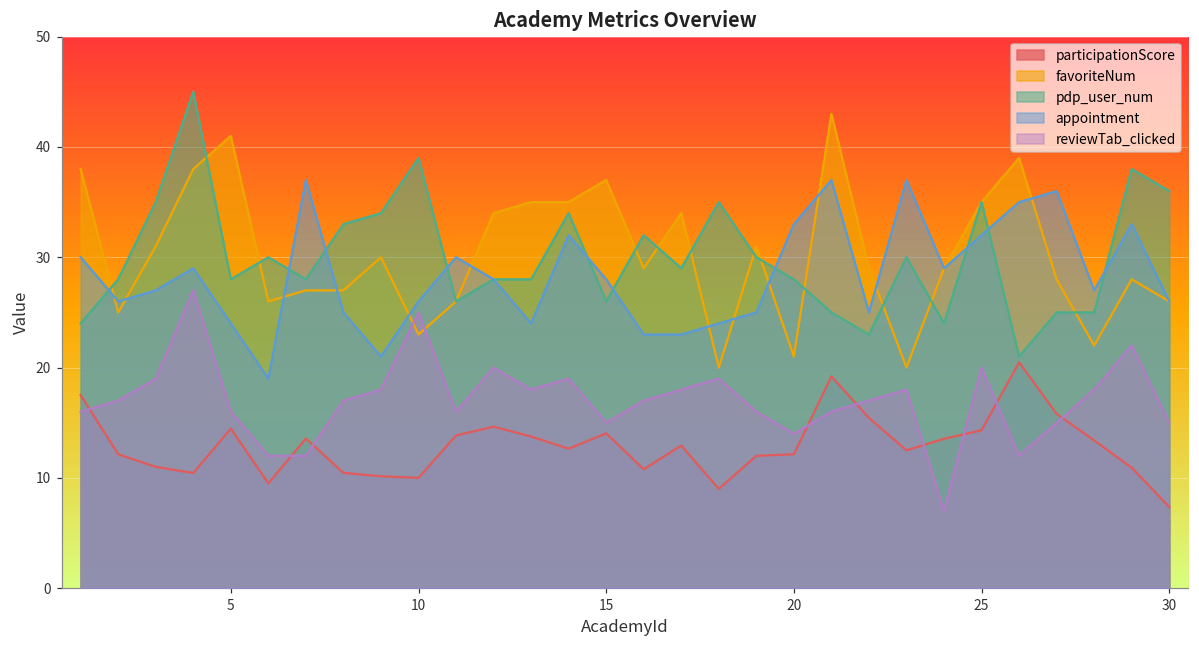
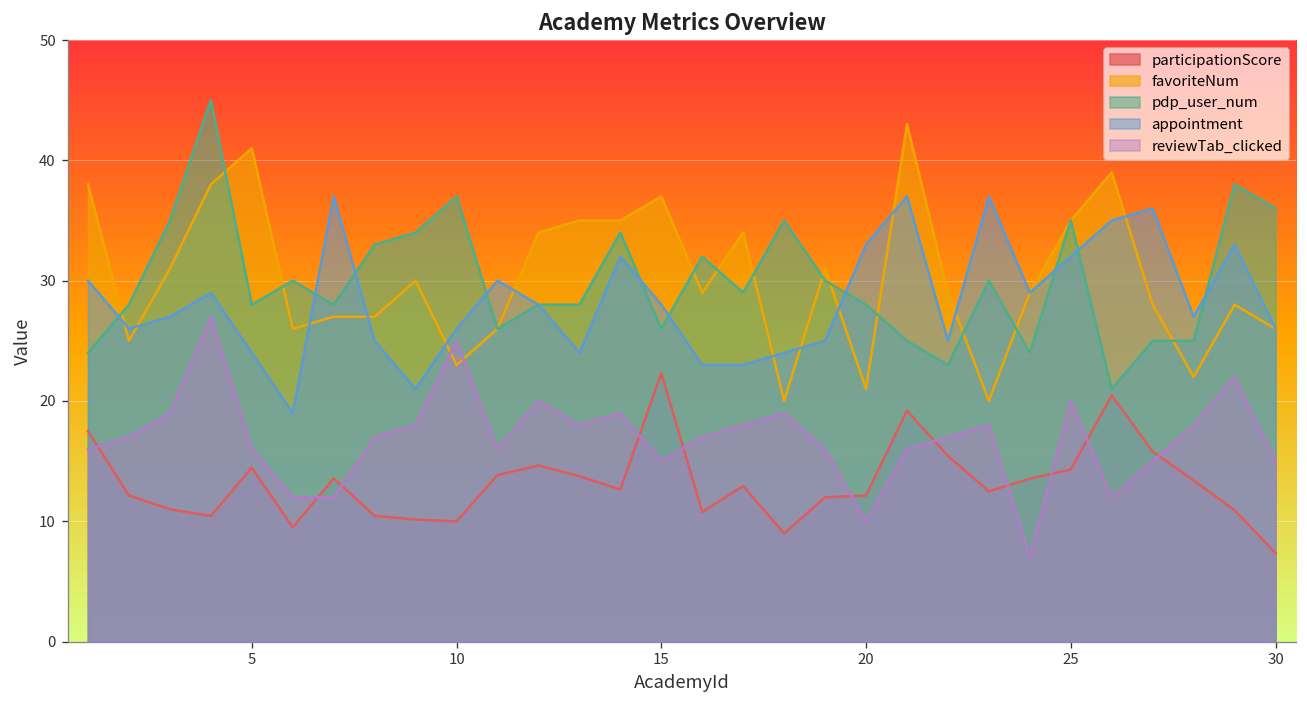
pdp_user_num, 10: 39 -> 37
participationScore, 15: 14.0 -> 22.3
reviewTab_clicked, 20: 14 -> 10
